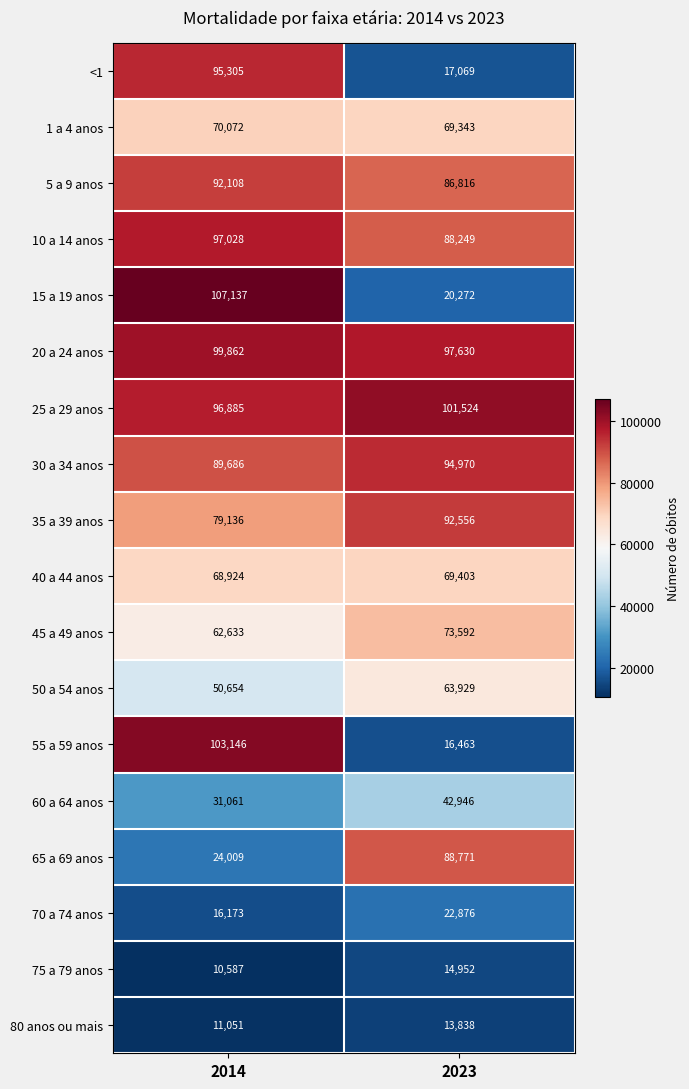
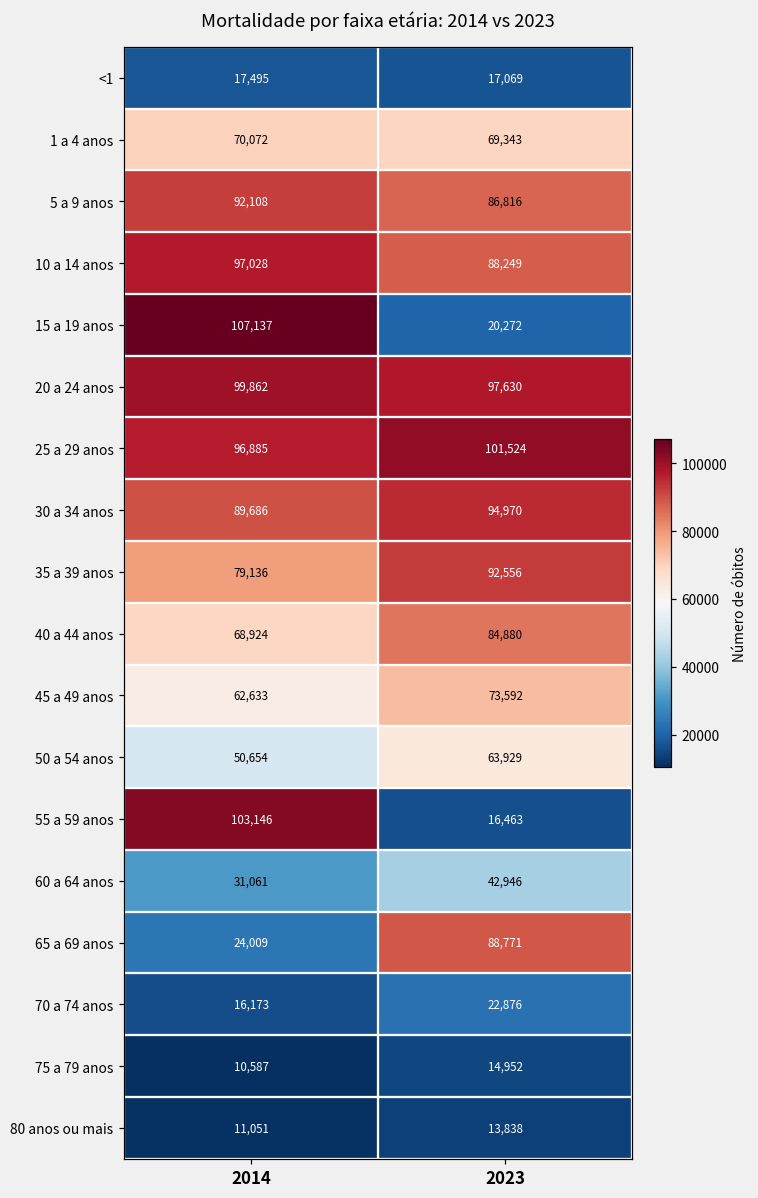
<1, 2014: 95,305 -> 17,495
40 a 44 anos, 2023: 69,403 -> 84,880
